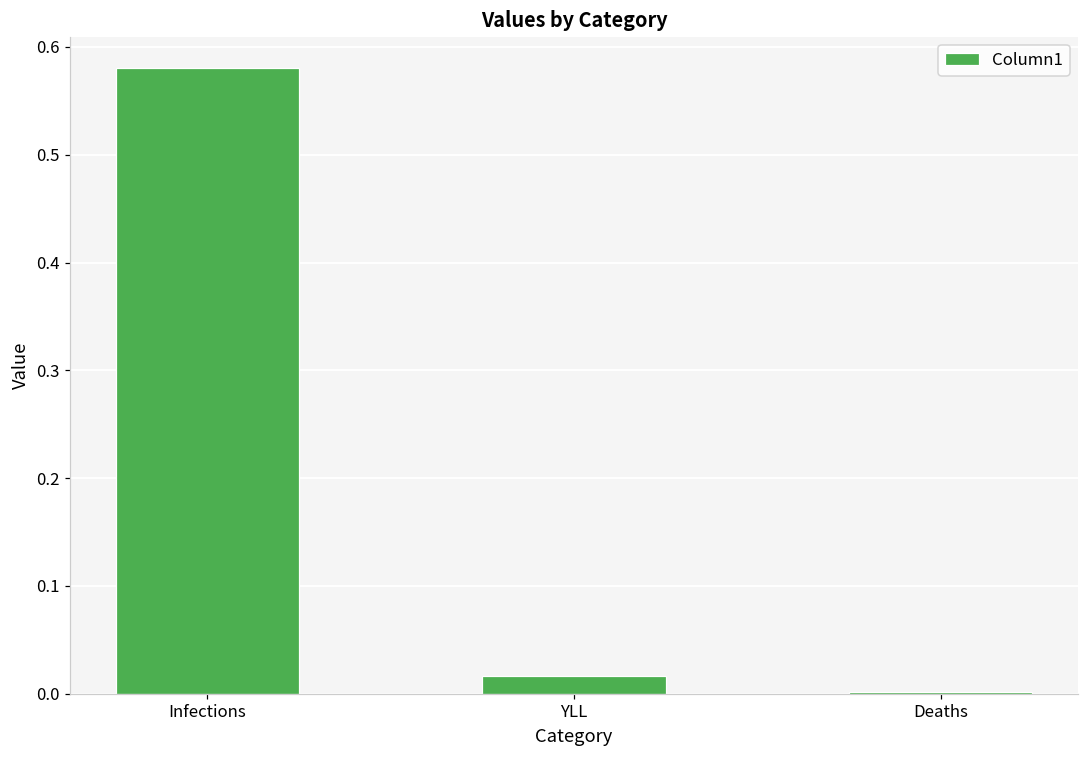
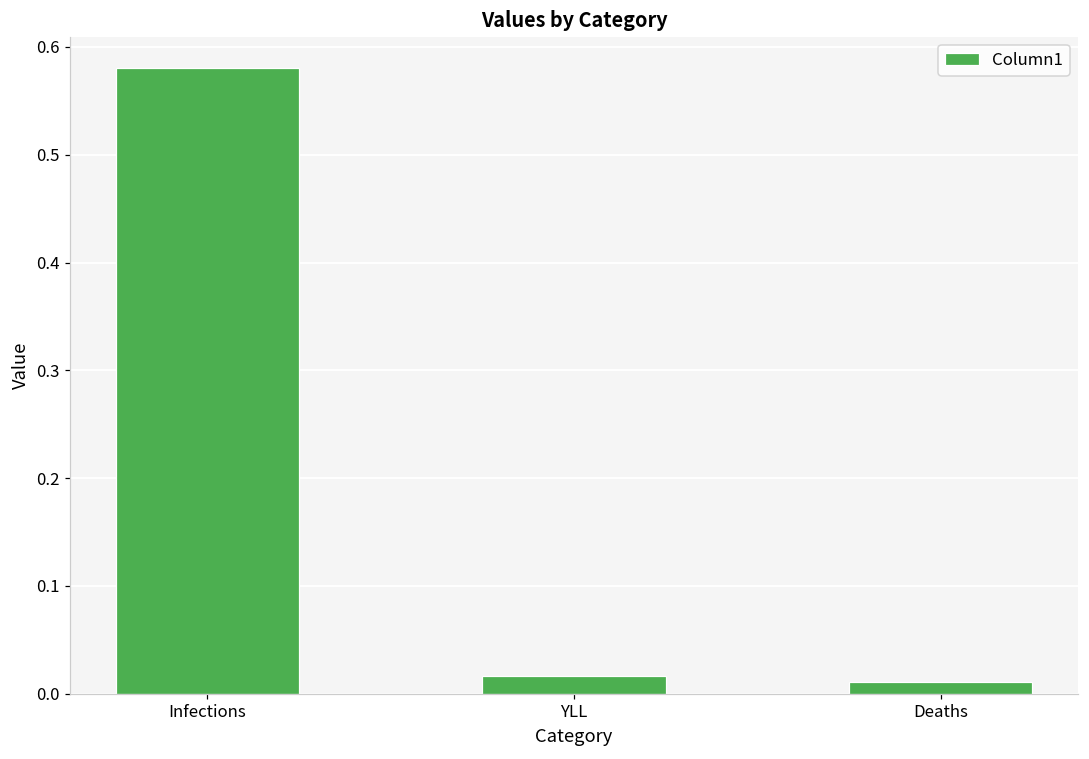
Deaths: 0.00 -> 0.01
